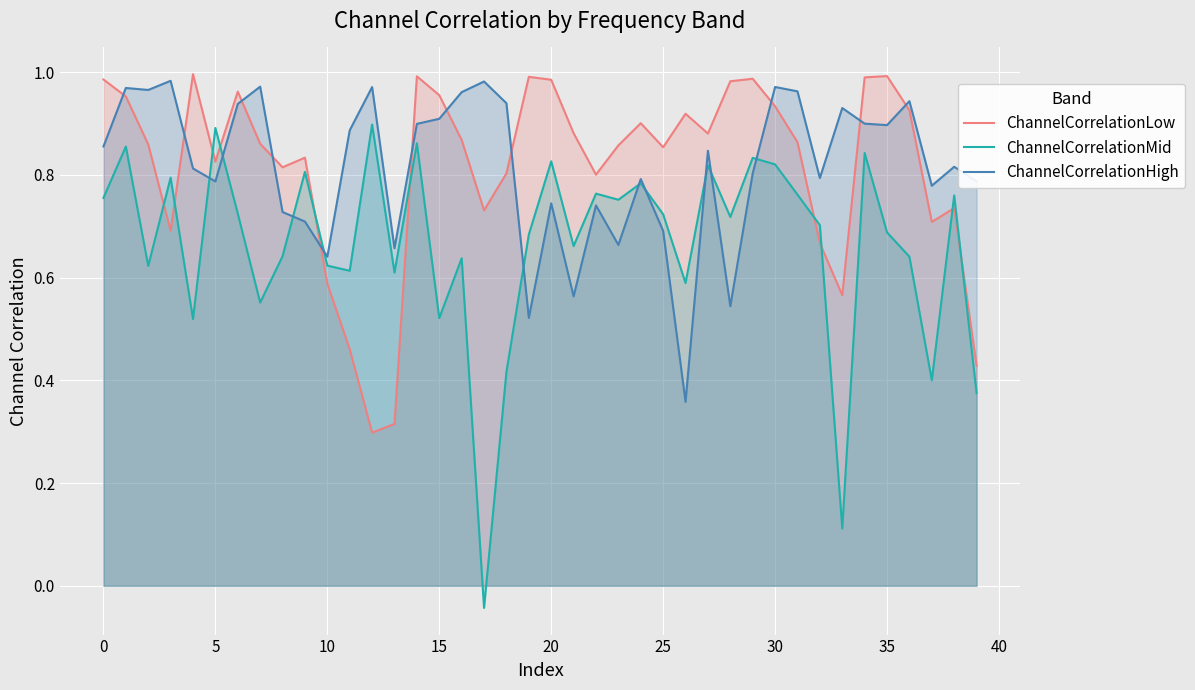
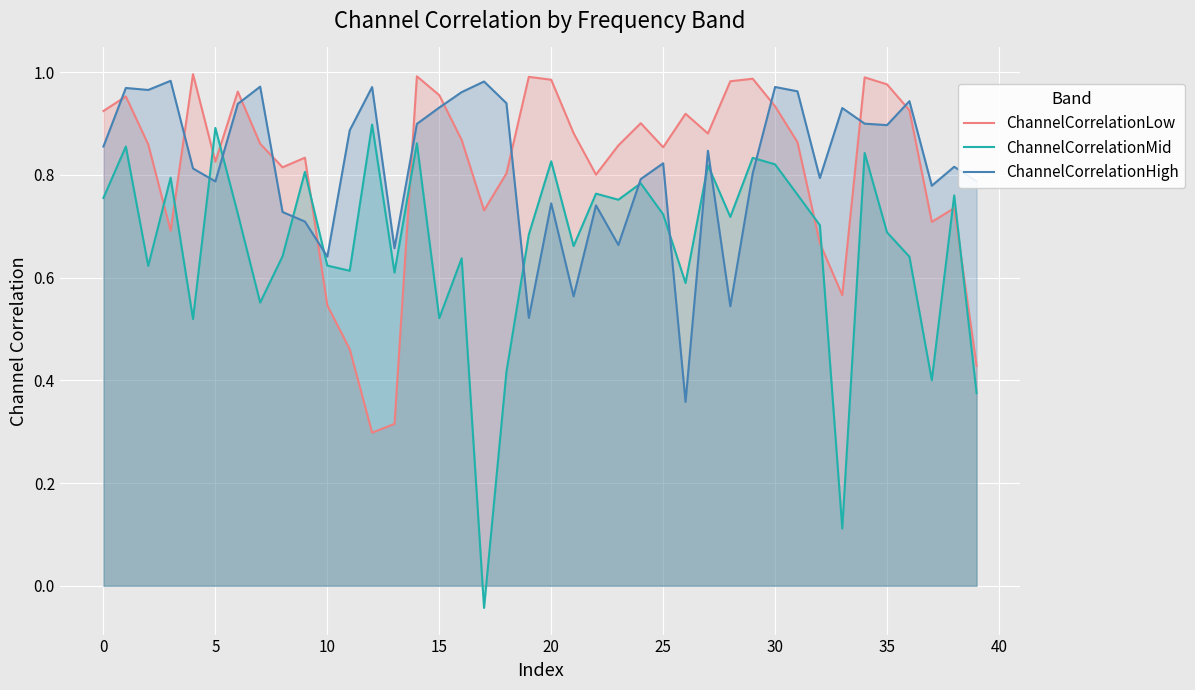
ChannelCorrelationLow, 0: 0.99 -> 0.92
ChannelCorrelationLow, 10: 0.59 -> 0.55
ChannelCorrelationHigh, 15: 0.91 -> 0.93
ChannelCorrelationHigh, 25: 0.69 -> 0.82
ChannelCorrelationLow, 35: 0.99 -> 0.98
